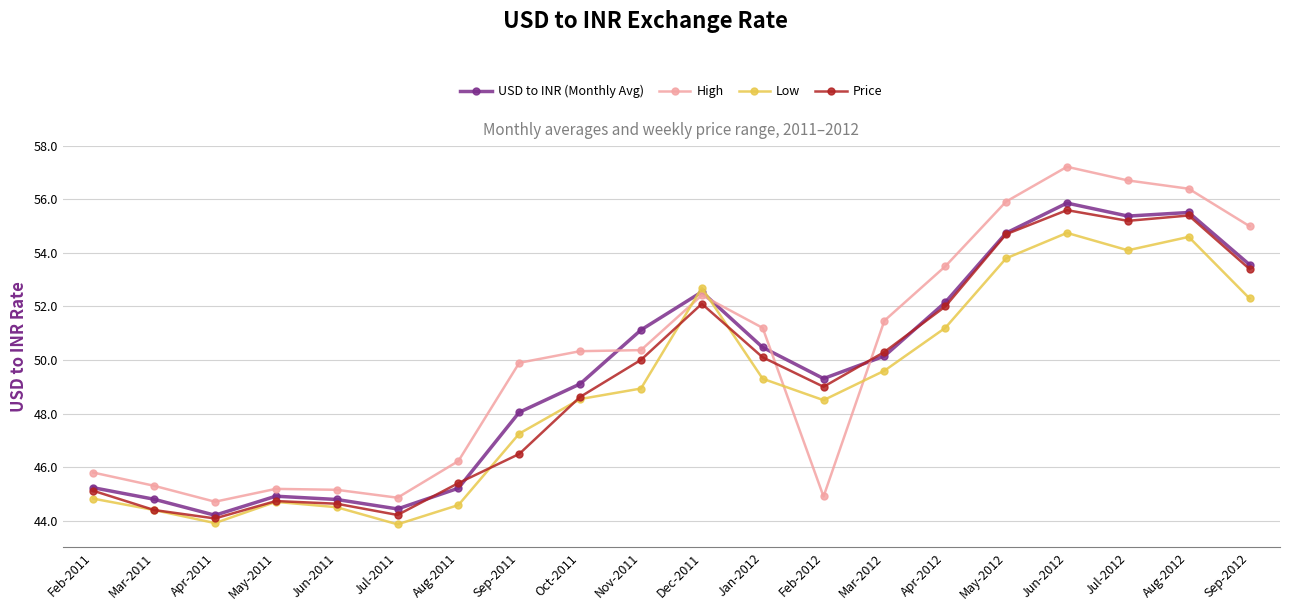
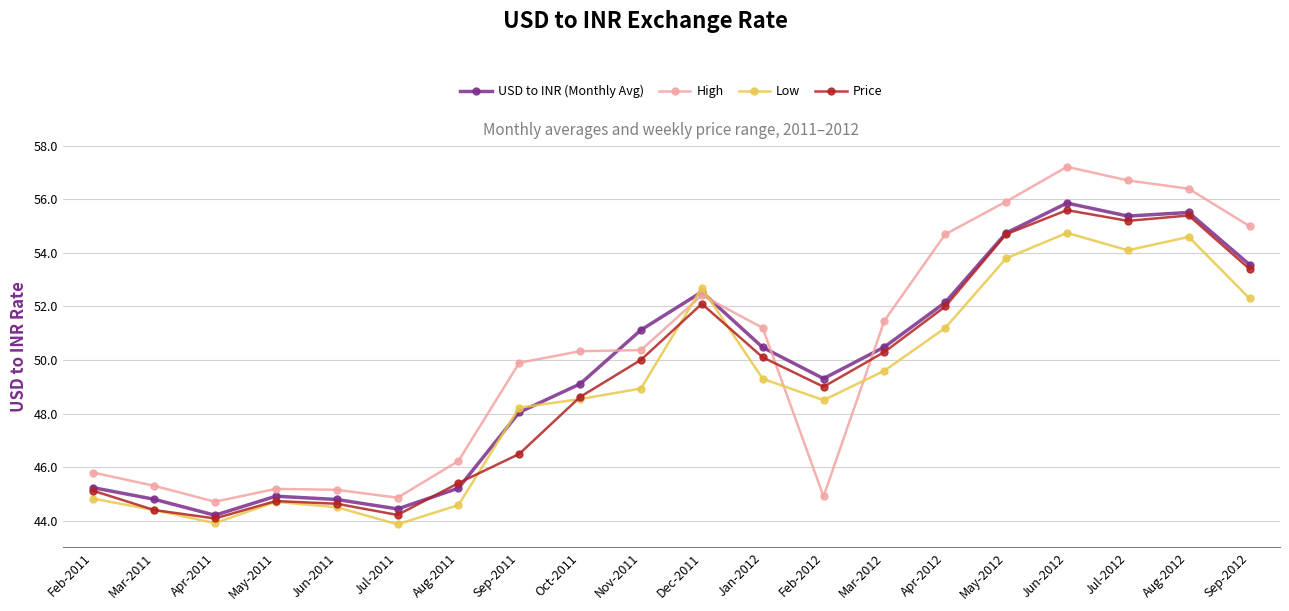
Low, Sep-2011: 47.3 -> 48.2
USD to INR (Monthly Avg), Mar-2012: 50.1 -> 50.5
High, Apr-2012: 53.5 -> 54.7
